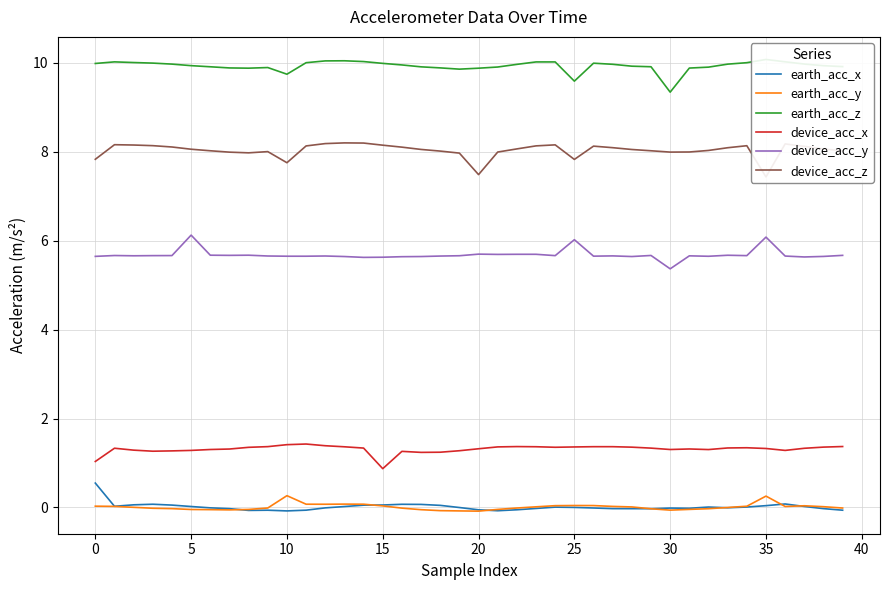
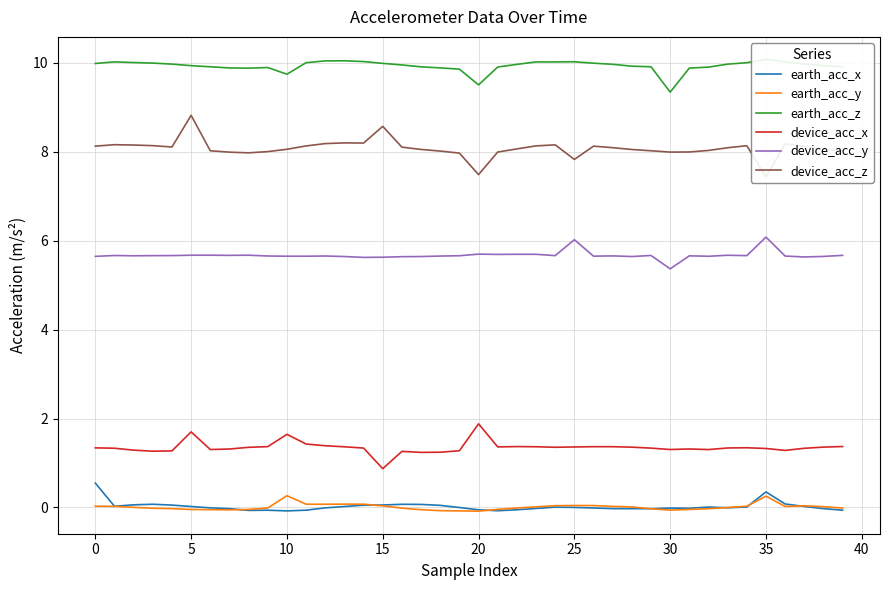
device_acc_x, 0: 1.0 -> 1.3
device_acc_z, 0: 7.8 -> 8.1
device_acc_x, 5: 1.3 -> 1.7
device_acc_y, 5: 6.1 -> 5.7
device_acc_z, 5: 8.1 -> 8.8
device_acc_x, 10: 1.4 -> 1.6
device_acc_z, 10: 7.8 -> 8.1
device_acc_z, 15: 8.1 -> 8.6
earth_acc_z, 20: 9.9 -> 9.5
device_acc_x, 20: 1.3 -> 1.9
earth_acc_z, 25: 9.6 -> 10.0
earth_acc_x, 35: 0.0 -> 0.3
